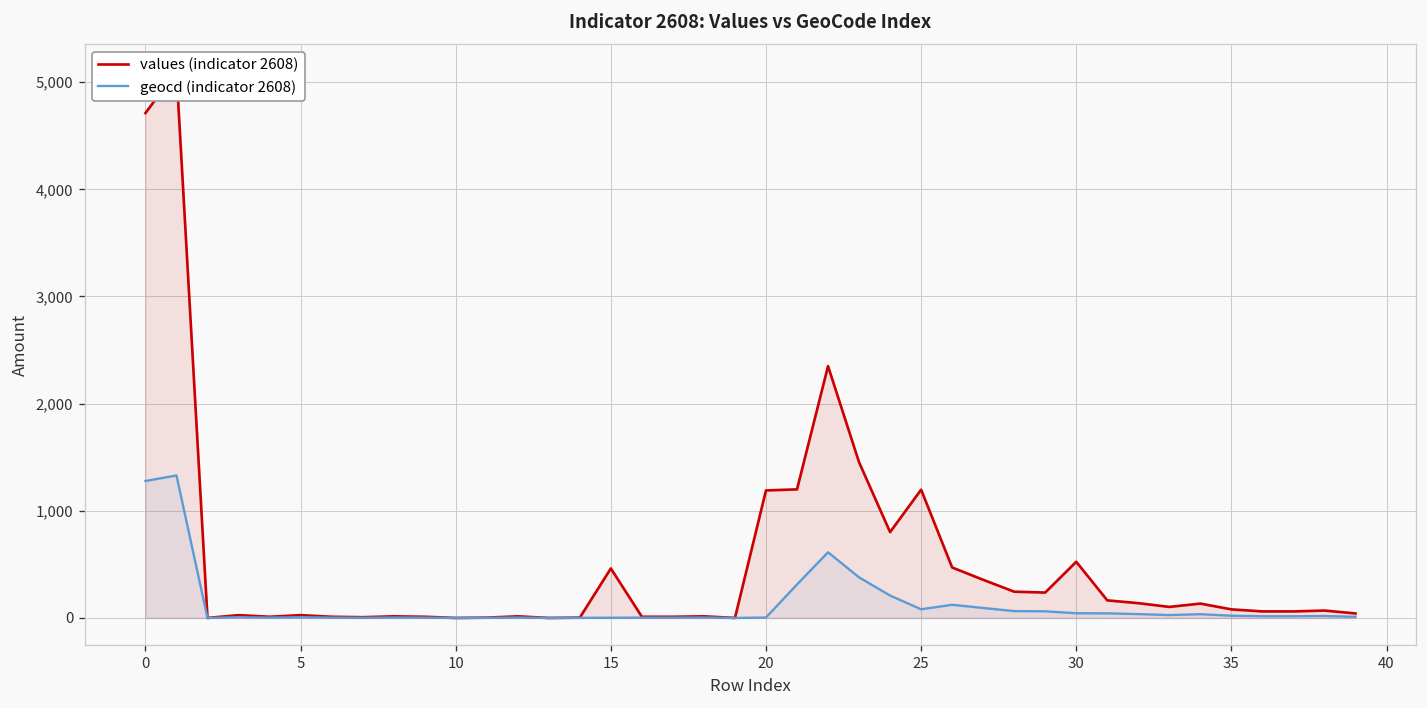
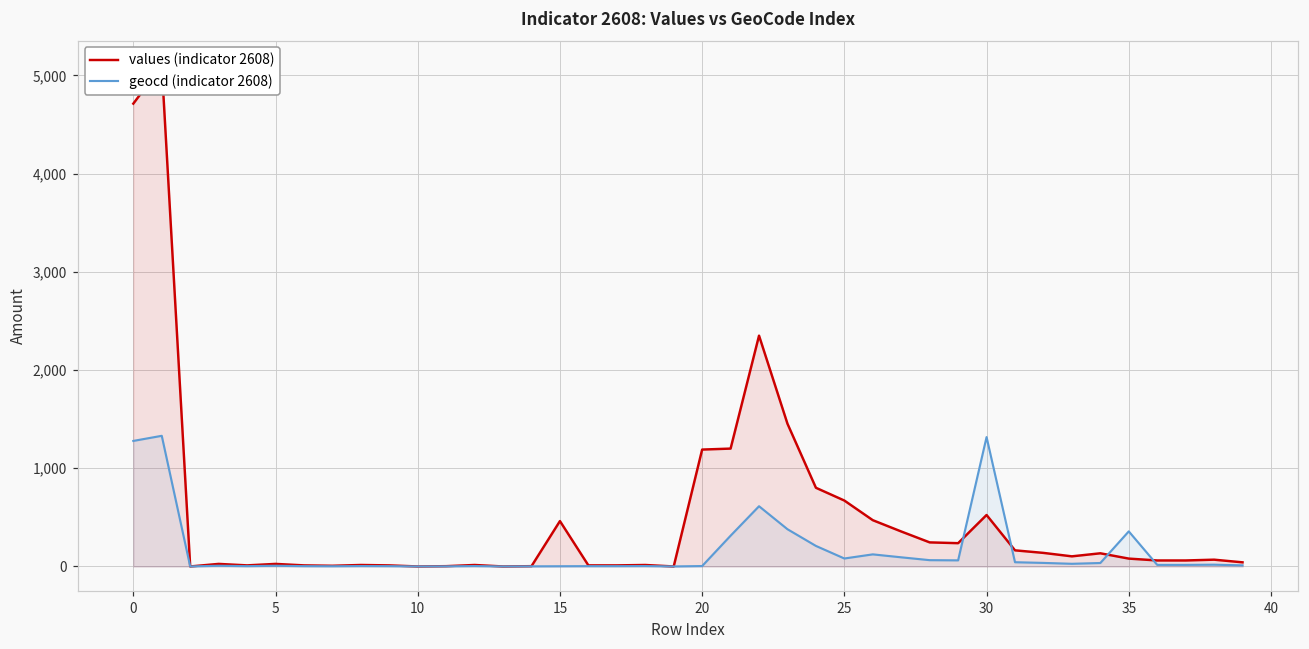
values (indicator 2608), 25: 1,200 -> 700
geocd (indicator 2608), 30: 0 -> 1,300
geocd (indicator 2608), 35: 0 -> 400
